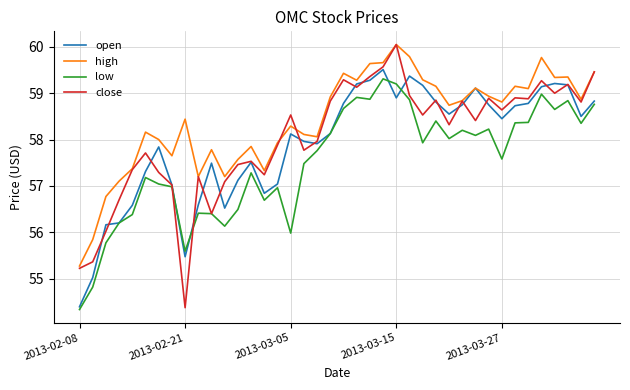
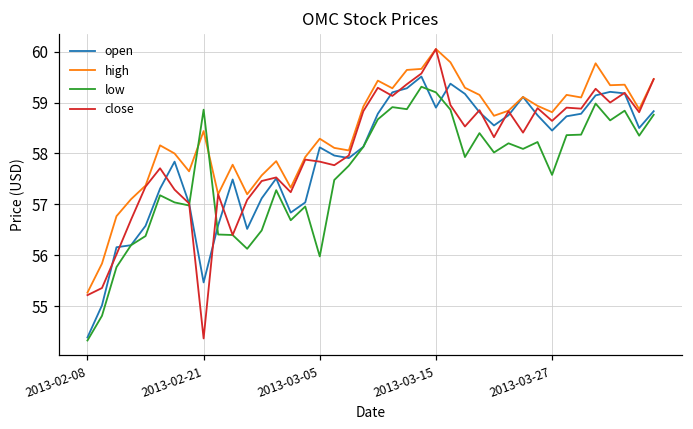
low, 2013-02-21: 55.6 -> 58.9
close, 2013-03-05: 58.5 -> 57.8
